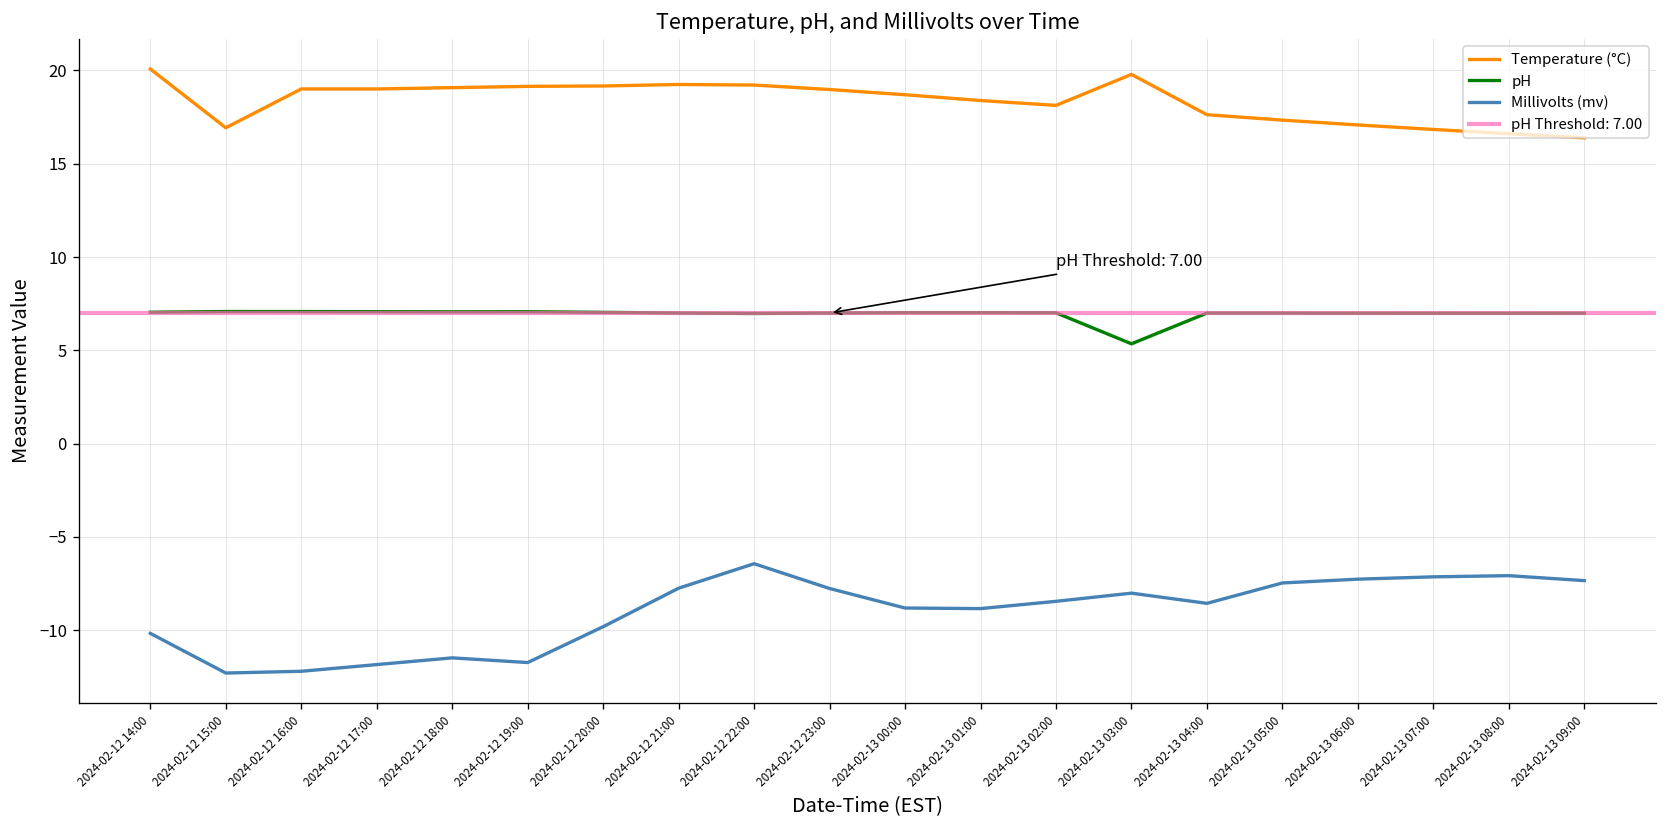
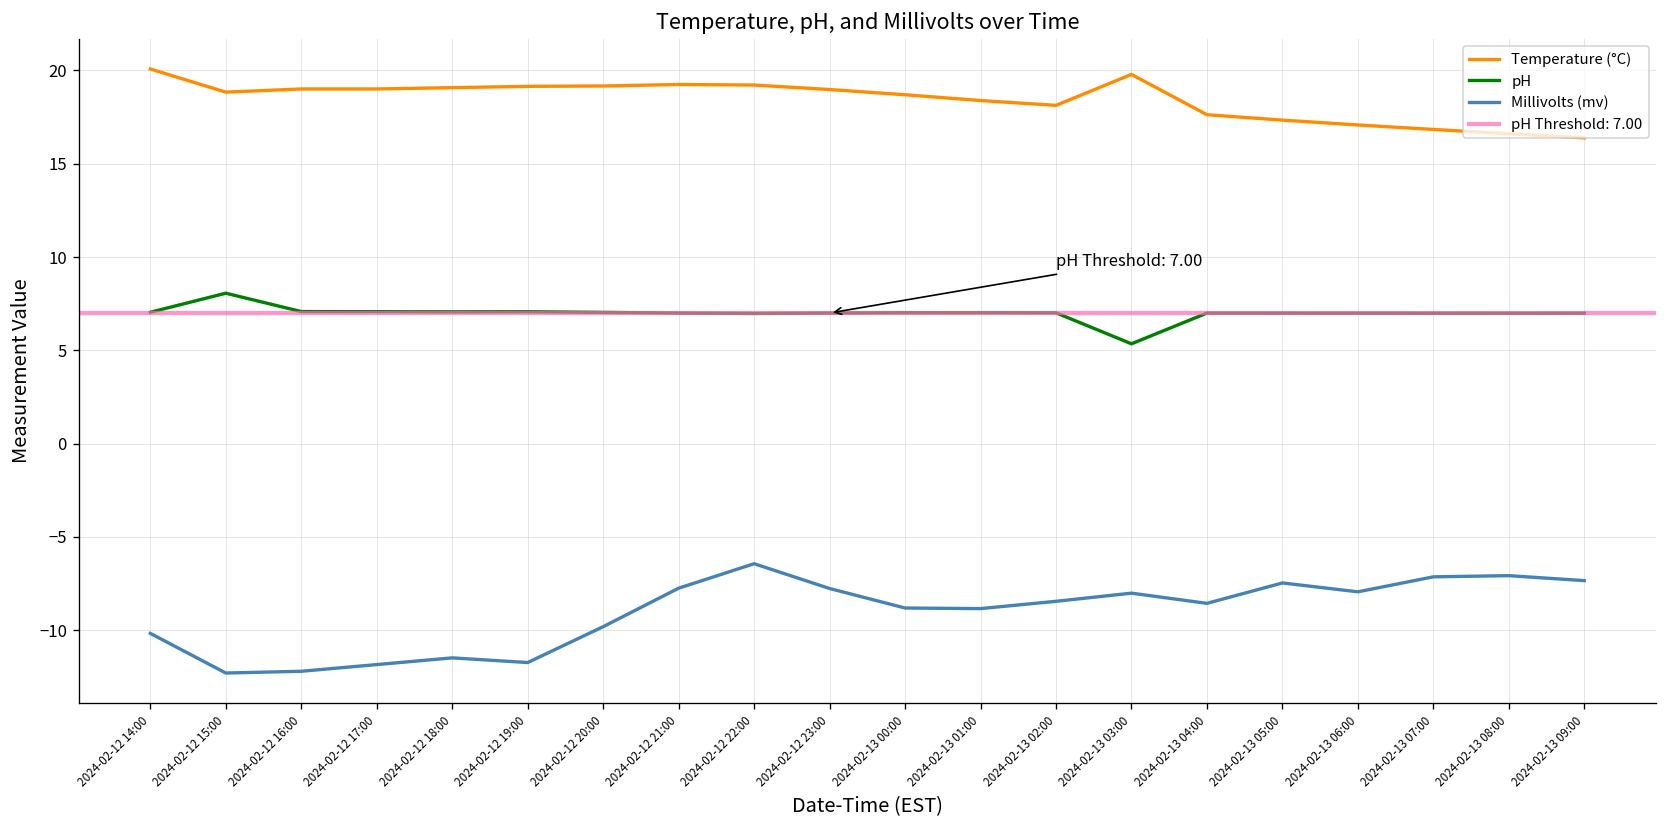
Temperature (°C), 2024-02-12 15:00: 16.9 -> 18.8
pH, 2024-02-12 15:00: 7.1 -> 8.1
Millivolts (mv), 2024-02-13 06:00: -7.3 -> -7.9
